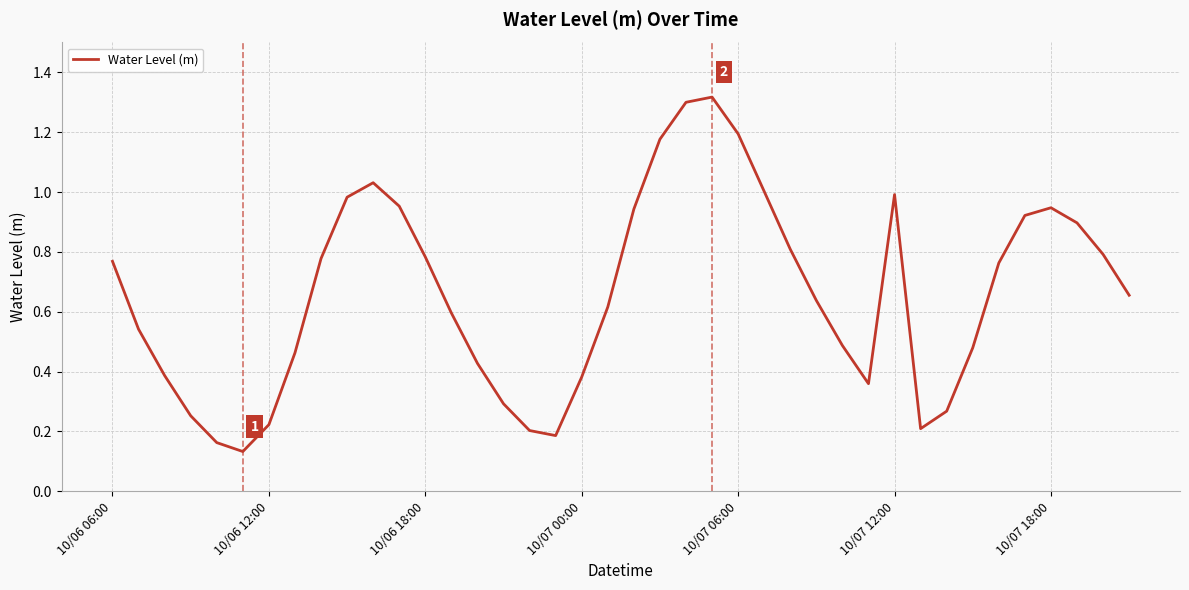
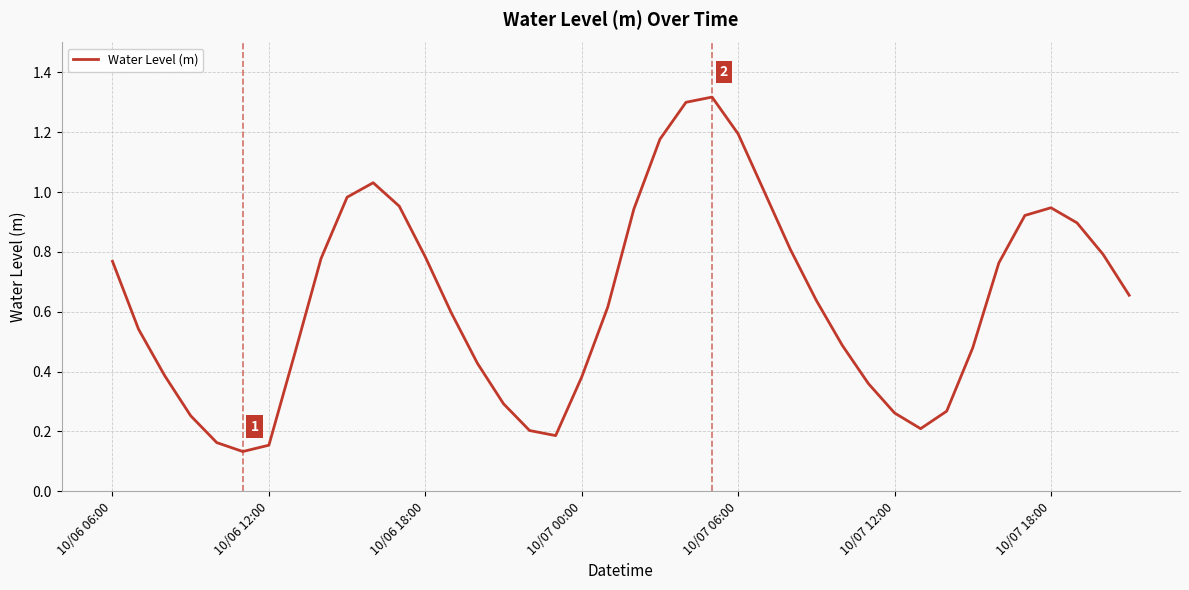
10/06 12:00: 0.22 -> 0.15
10/07 12:00: 0.99 -> 0.26
